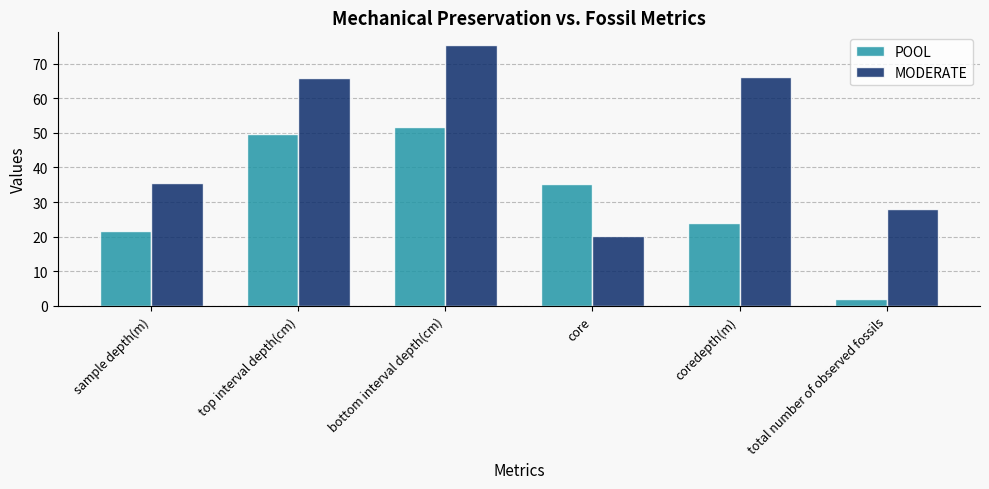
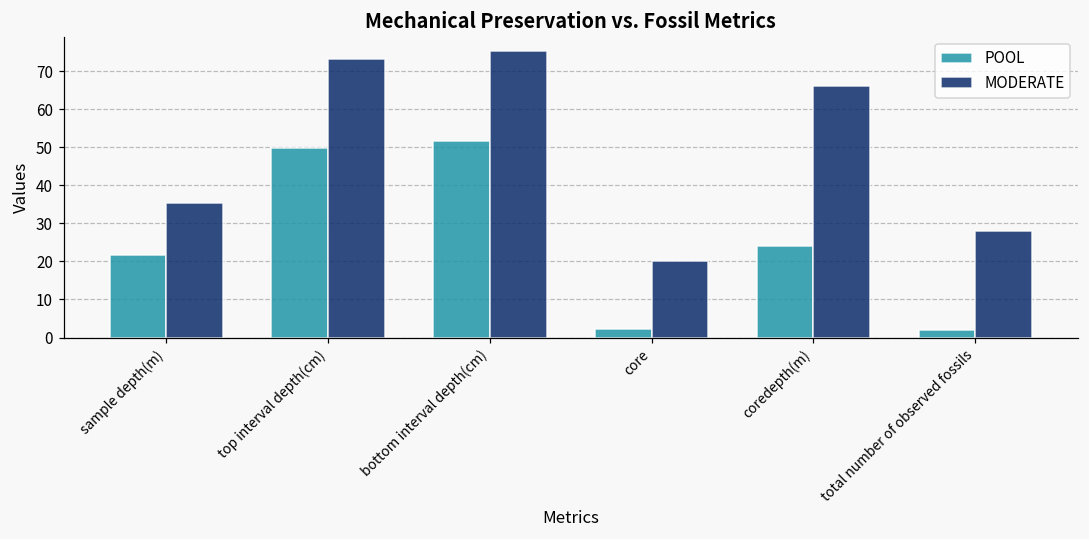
MODERATE, top interval depth(cm): 66 -> 73
POOL, core: 35 -> 2
